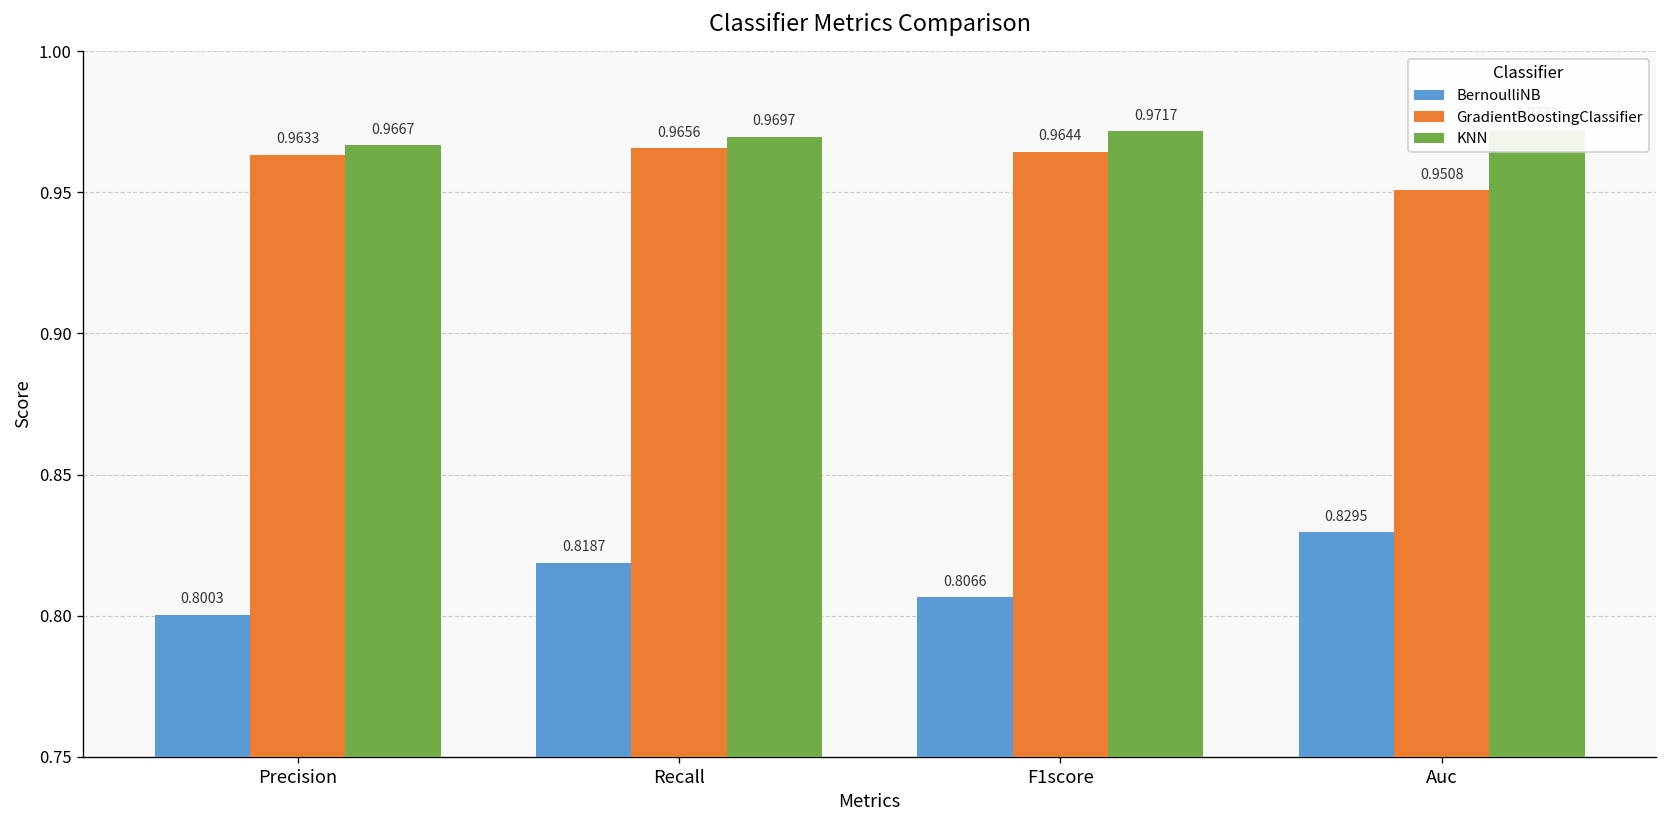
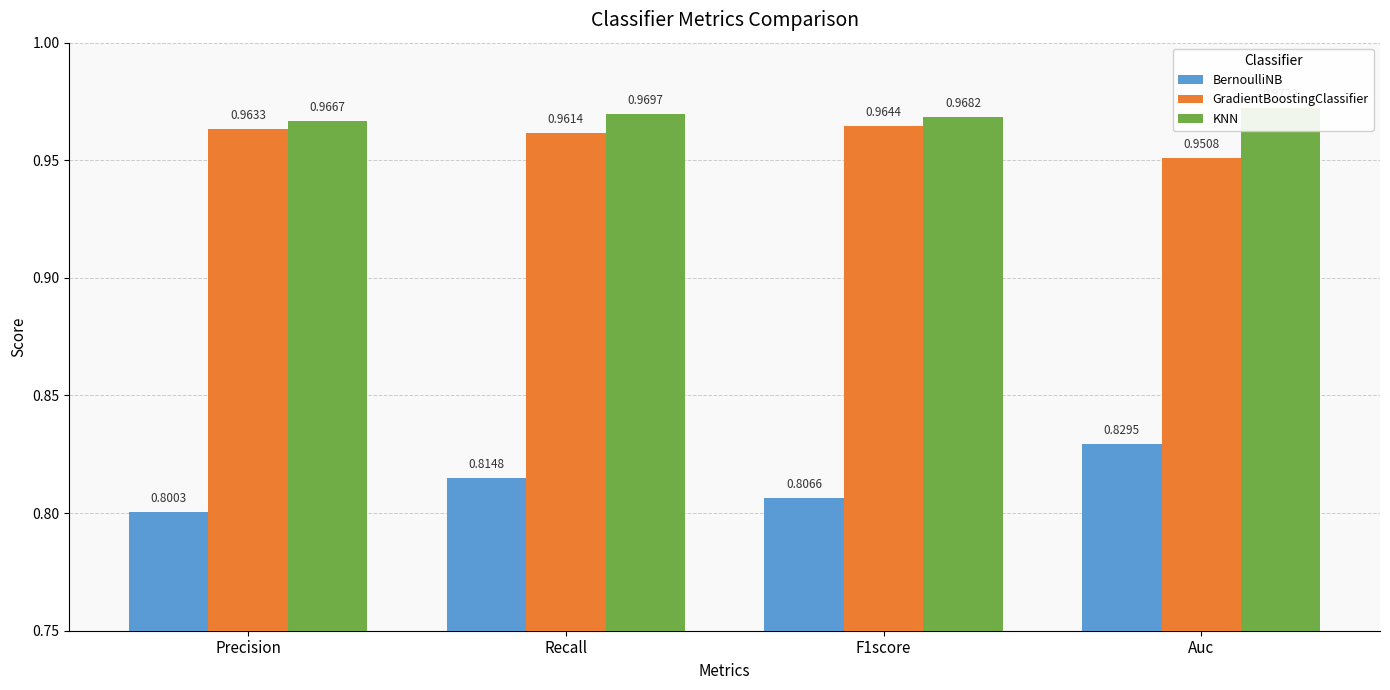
BernoulliNB, Recall: 0.8187 -> 0.8148
GradientBoostingClassifier, Recall: 0.9656 -> 0.9614
KNN, F1score: 0.9717 -> 0.9682
